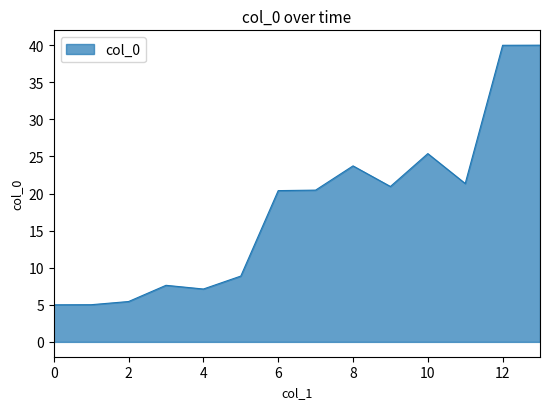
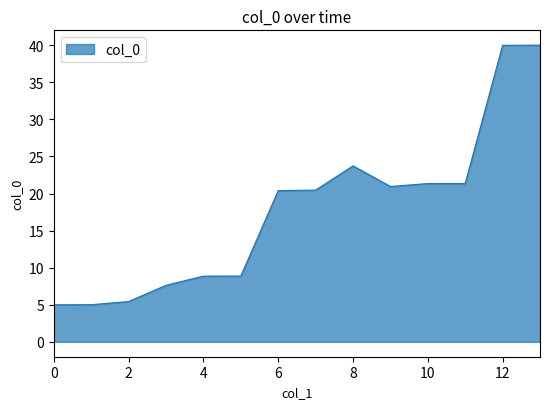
4: 7 -> 9
10: 25 -> 21
